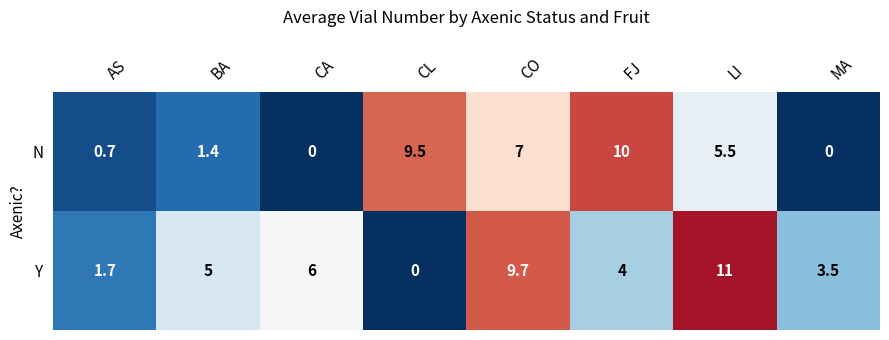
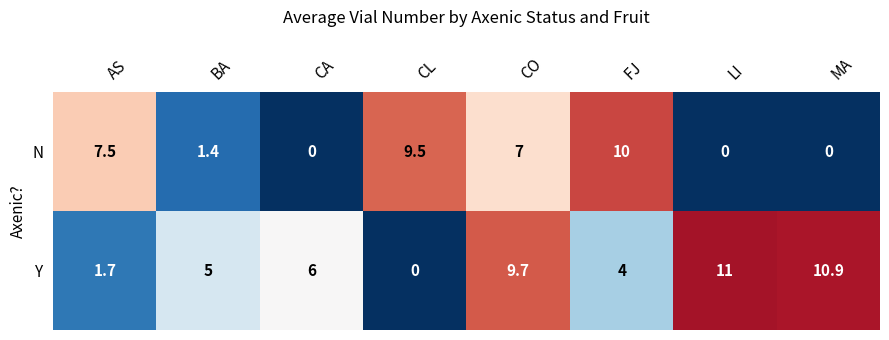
N, AS: 0.7 -> 7.5
N, LI: 5.5 -> 0
Y, MA: 3.5 -> 10.9
